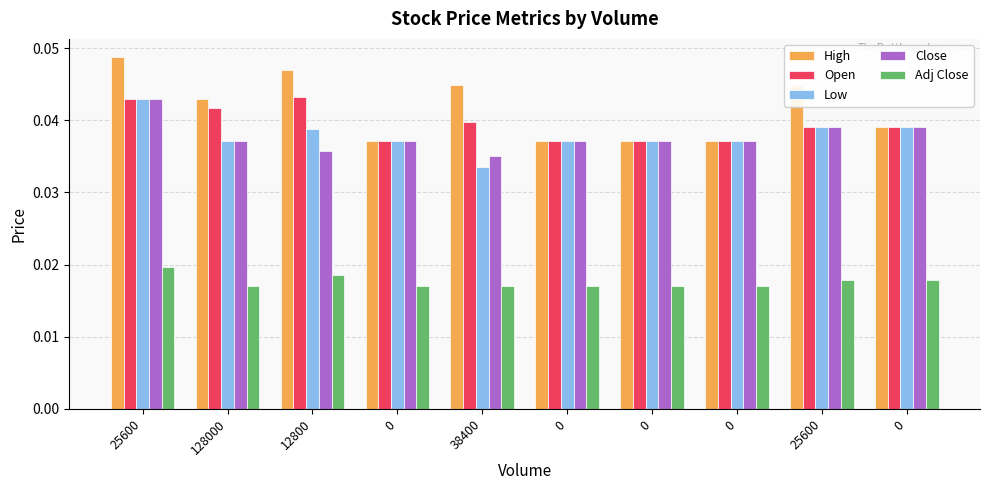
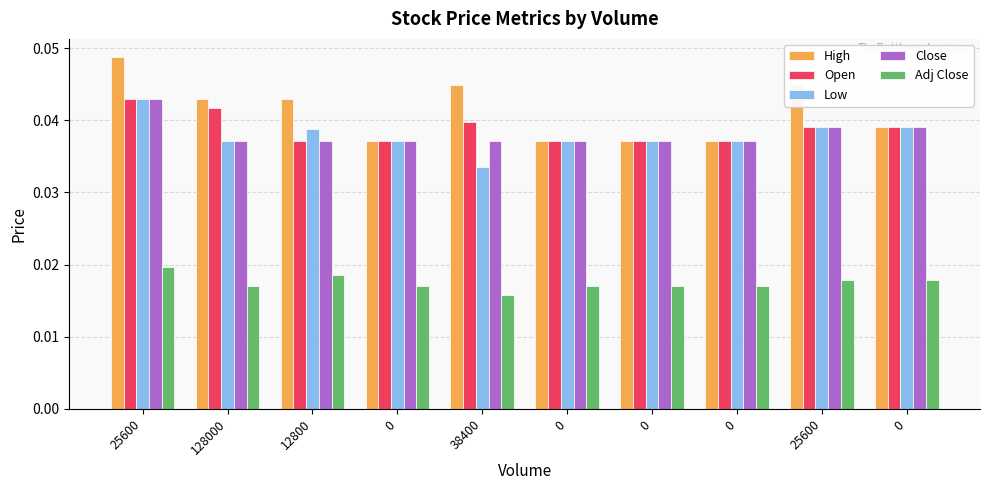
High, 12800: 0.047 -> 0.043
Open, 12800: 0.043 -> 0.037
Close, 12800: 0.036 -> 0.037
Close, 38400: 0.035 -> 0.037
Adj Close, 38400: 0.017 -> 0.016
